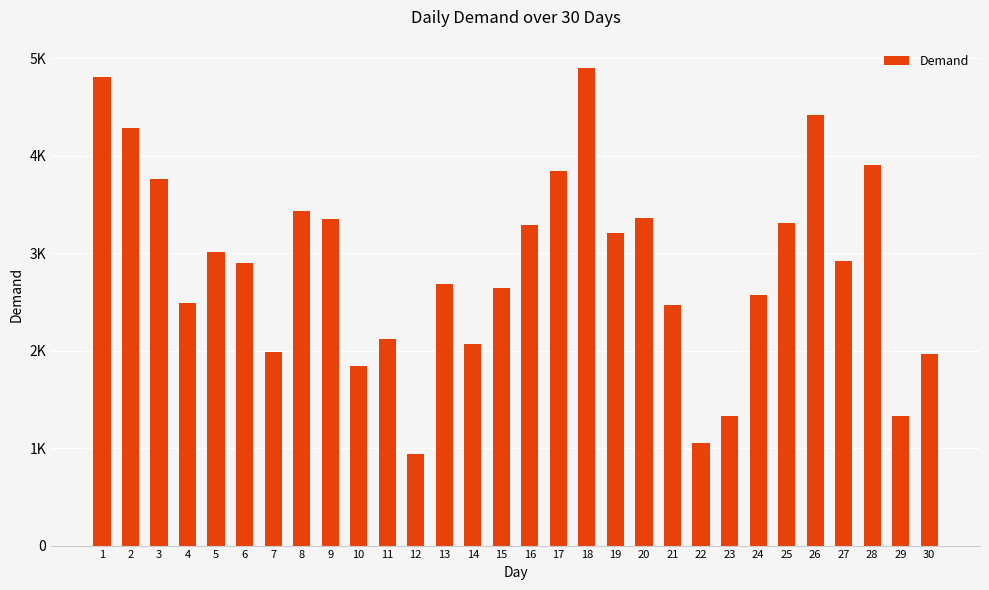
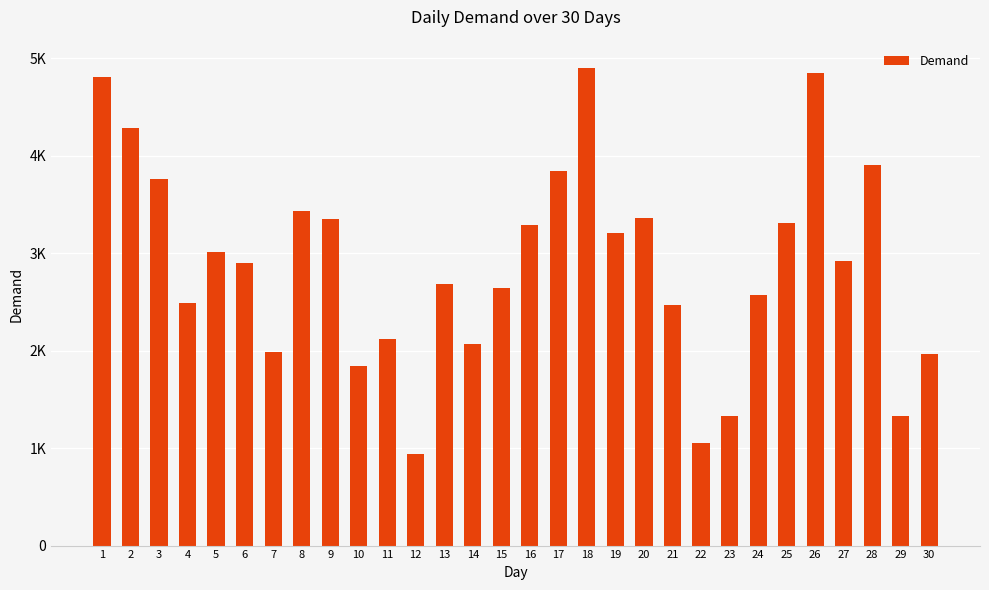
26: 4400 -> 4800
